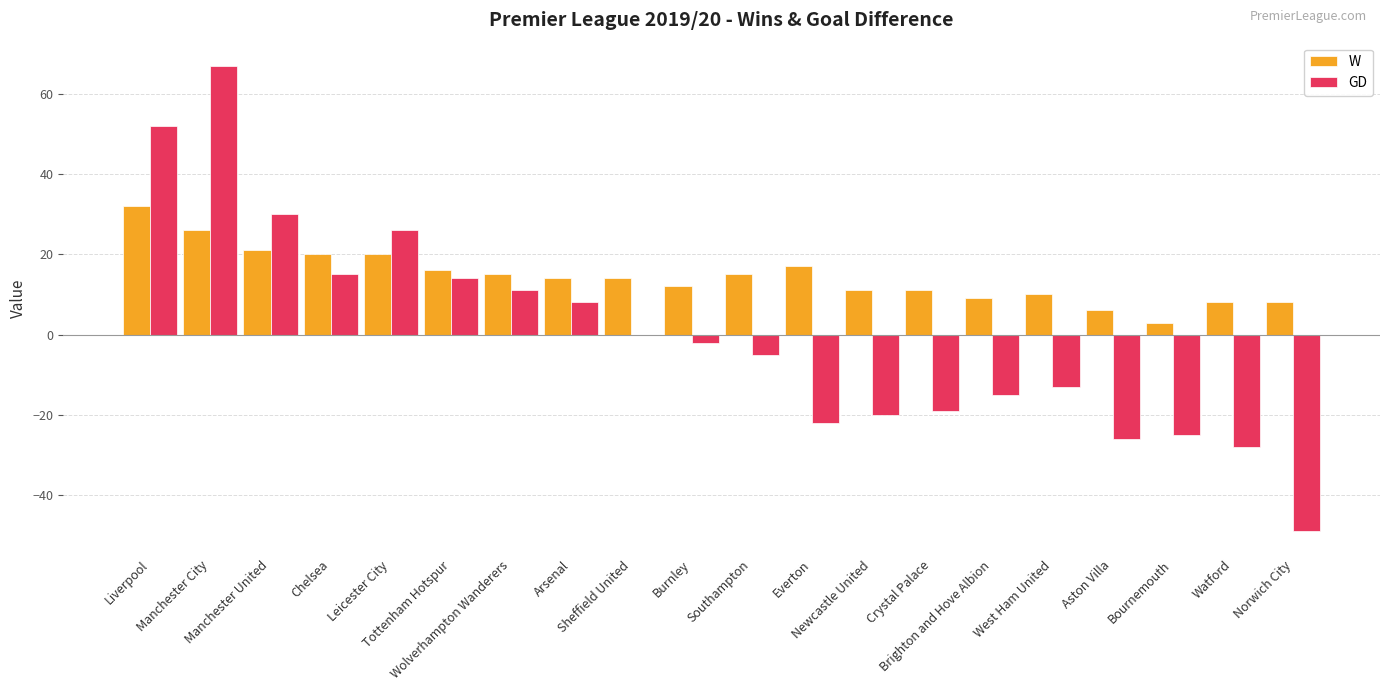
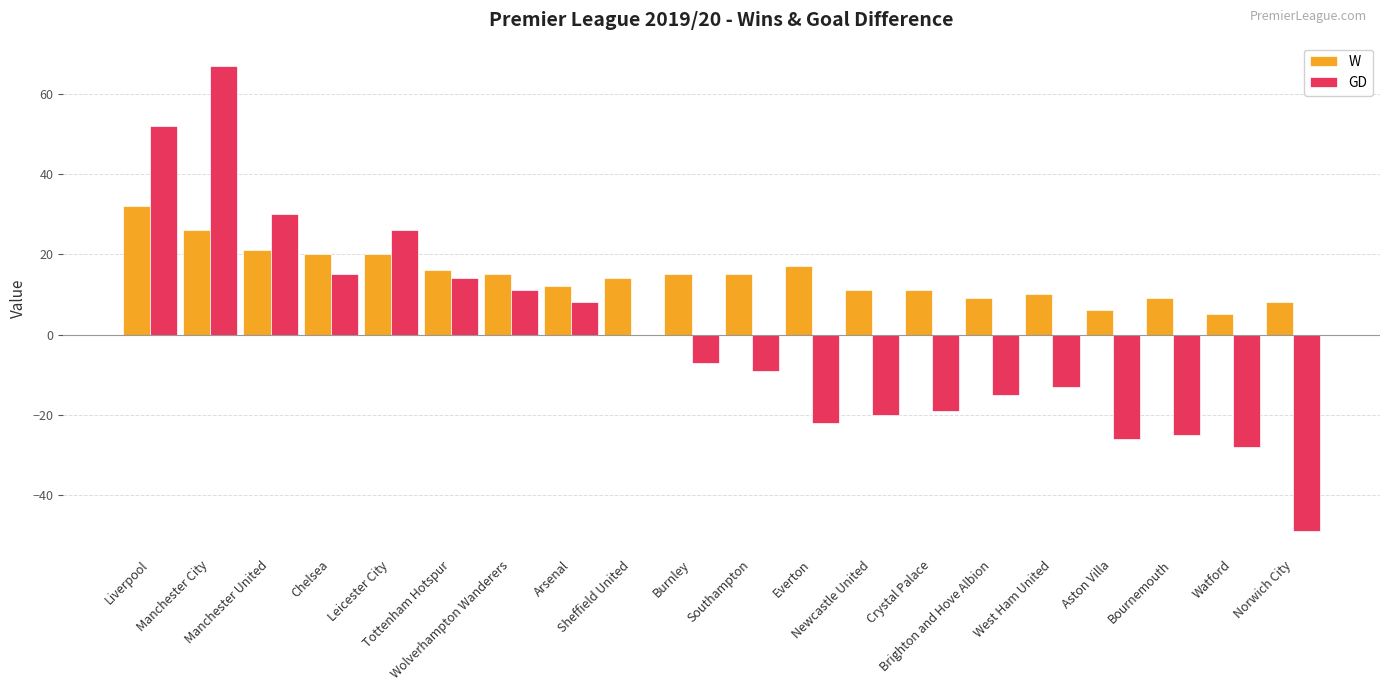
W, Arsenal: 14 -> 12
W, Burnley: 12 -> 15
GD, Burnley: -2 -> -7
GD, Southampton: -5 -> -9
W, Bournemouth: 3 -> 9
W, Watford: 8 -> 5
